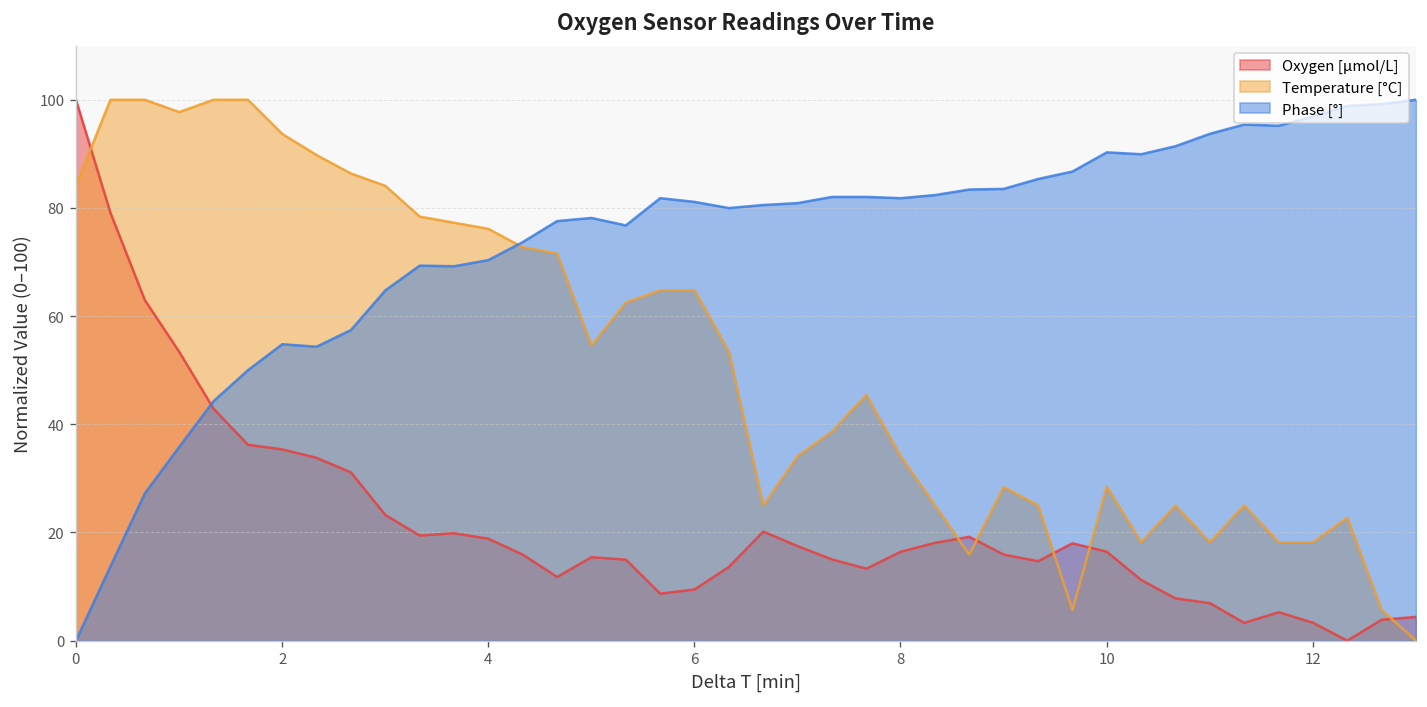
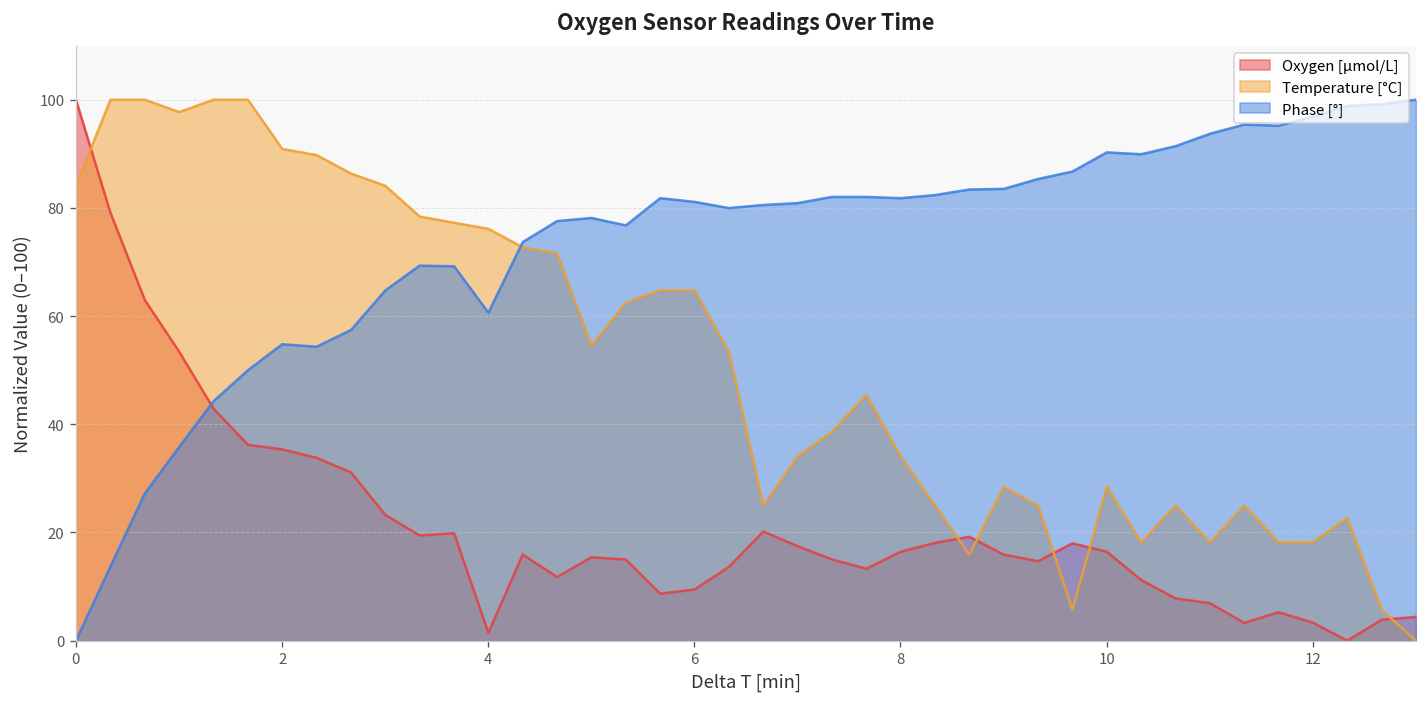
Temperature [°C], 2: 94 -> 91
Oxygen [μmol/L], 4: 19 -> 1
Phase [°], 4: 70 -> 61
